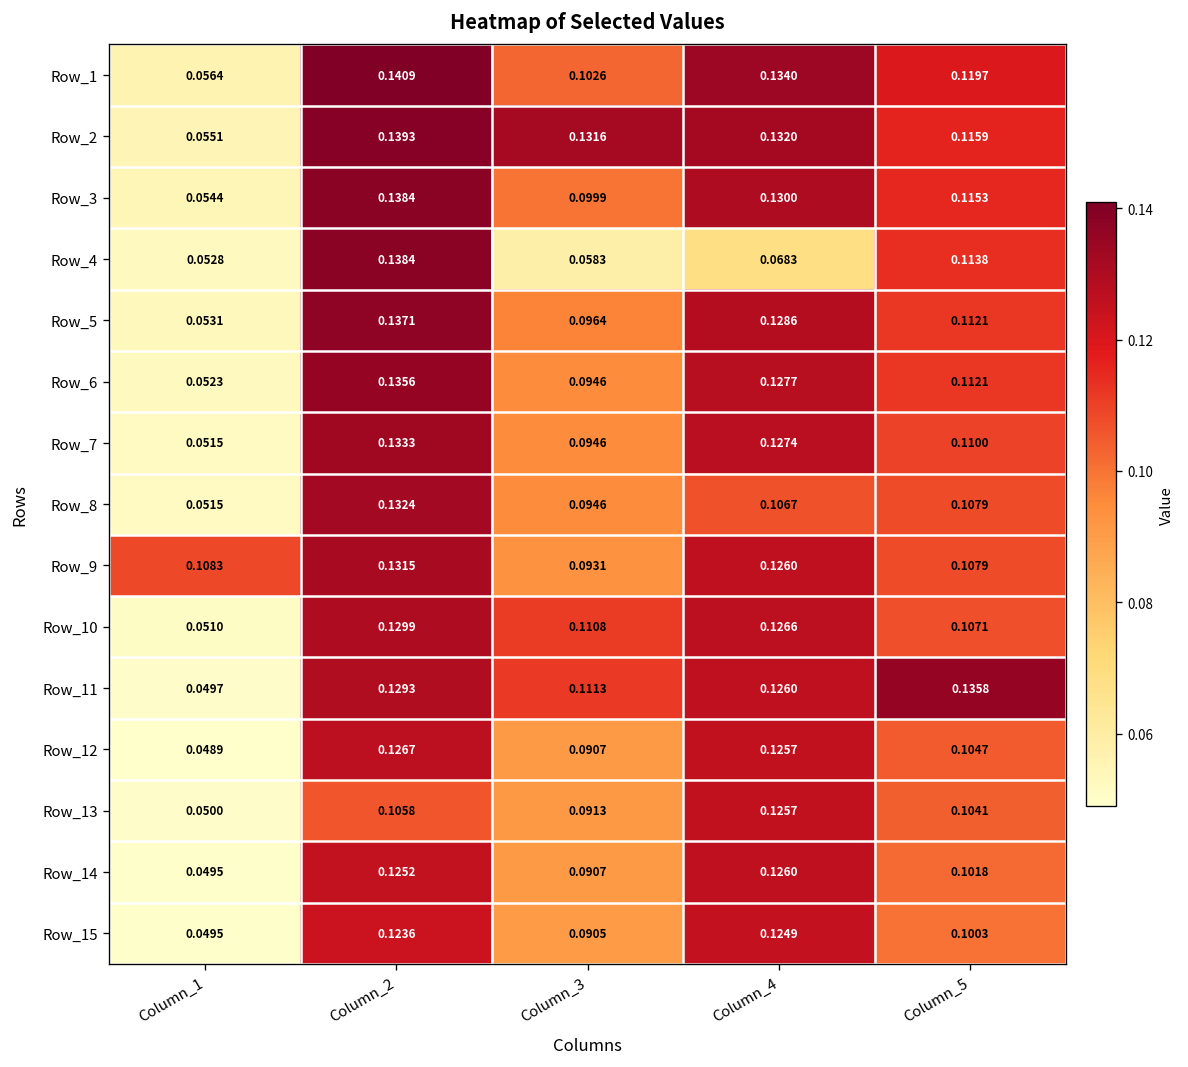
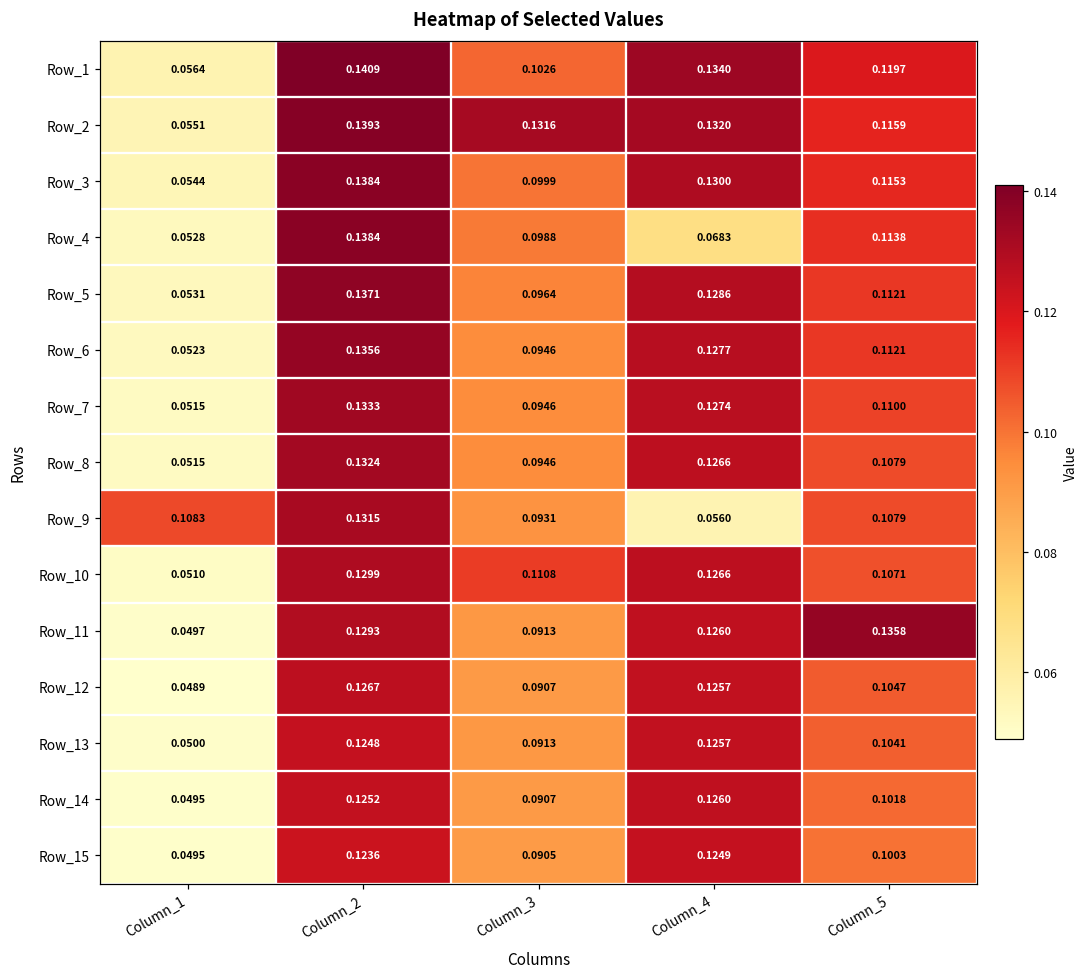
Row_4, Column_3: 0.0583 -> 0.0988
Row_8, Column_4: 0.1067 -> 0.1266
Row_9, Column_4: 0.1260 -> 0.0560
Row_11, Column_3: 0.1113 -> 0.0913
Row_13, Column_2: 0.1058 -> 0.1248
